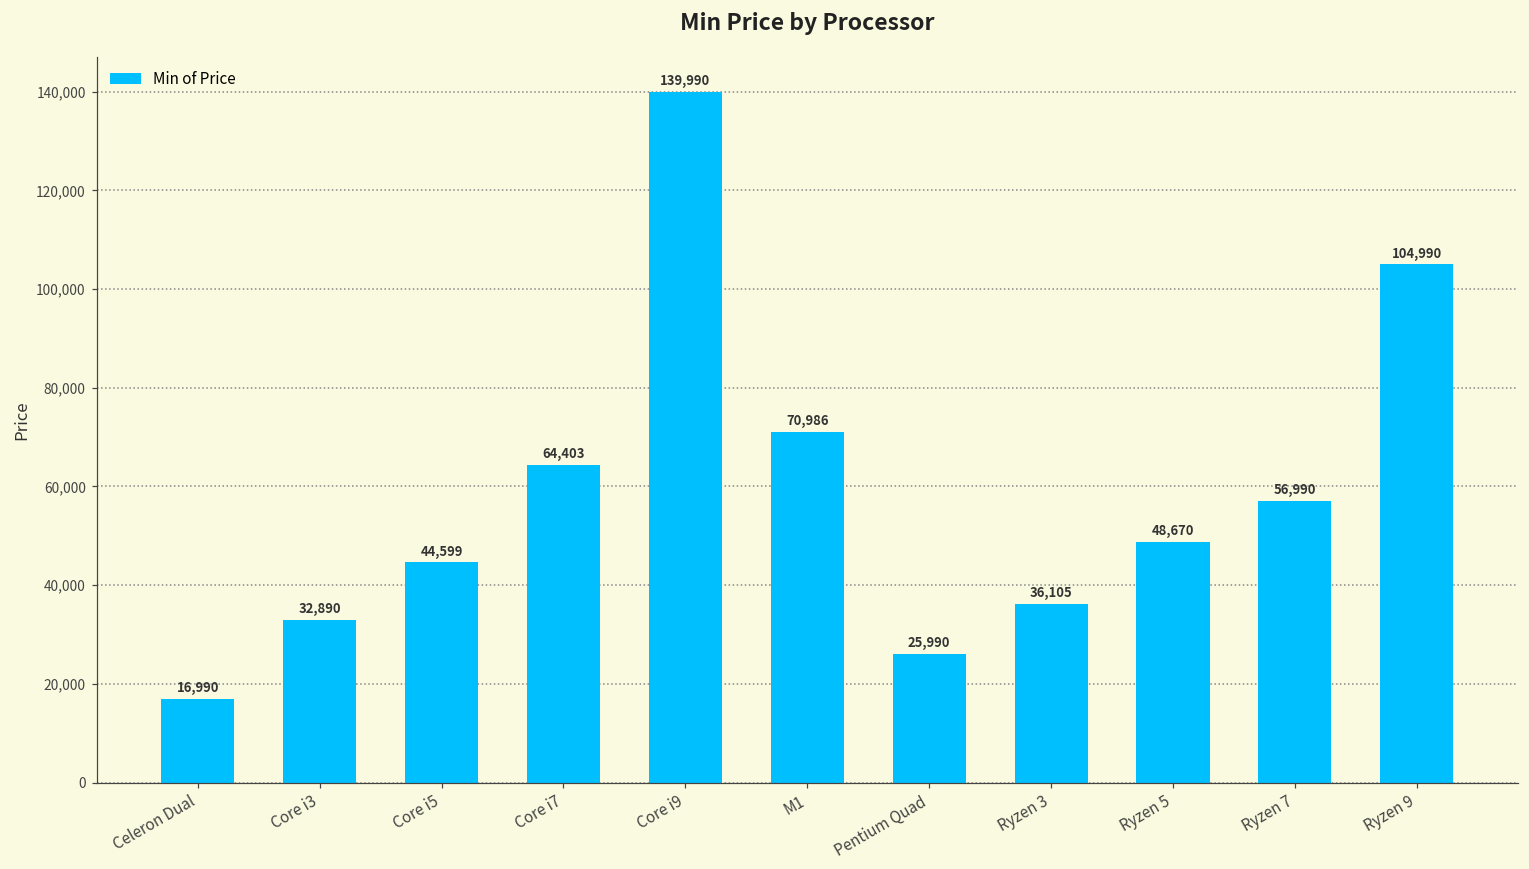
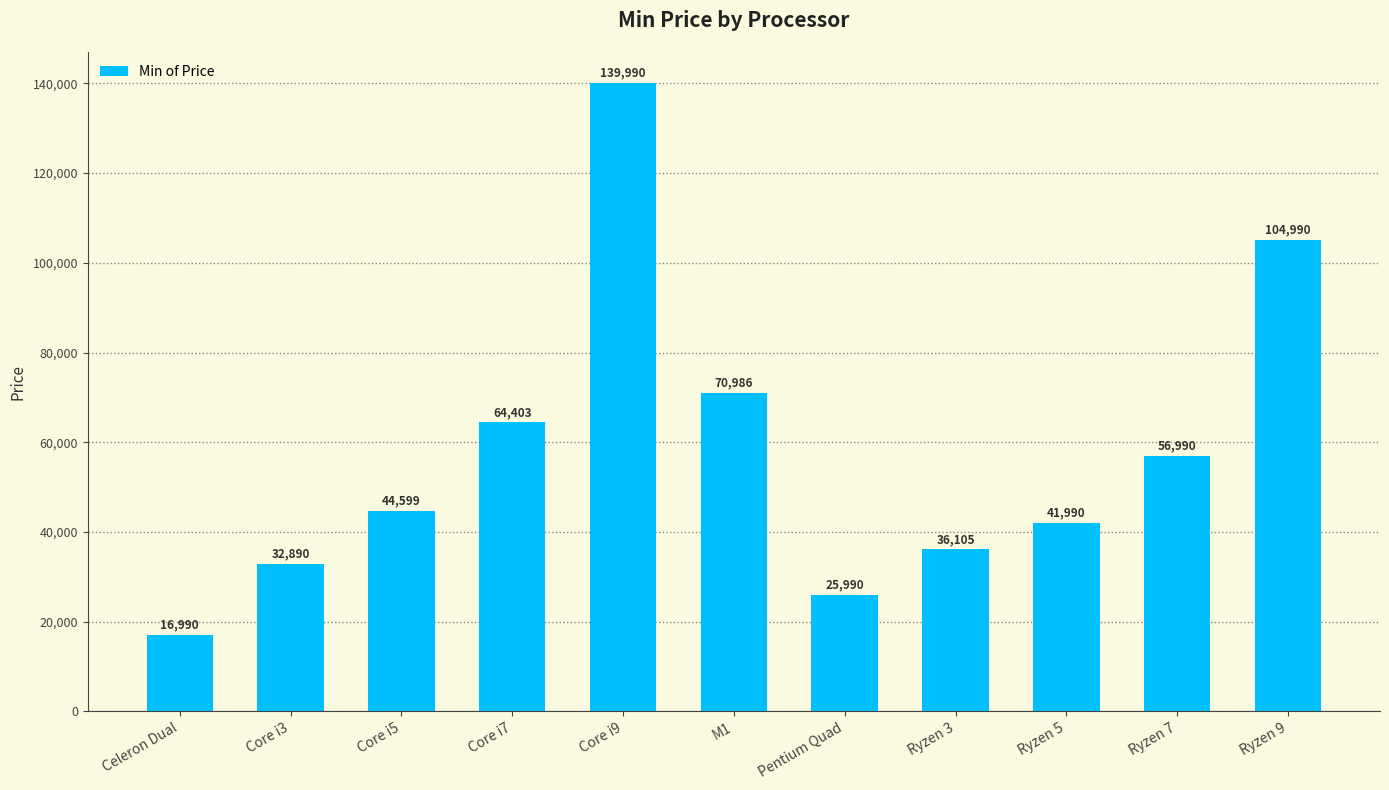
Ryzen 5: 48,670 -> 41,990
